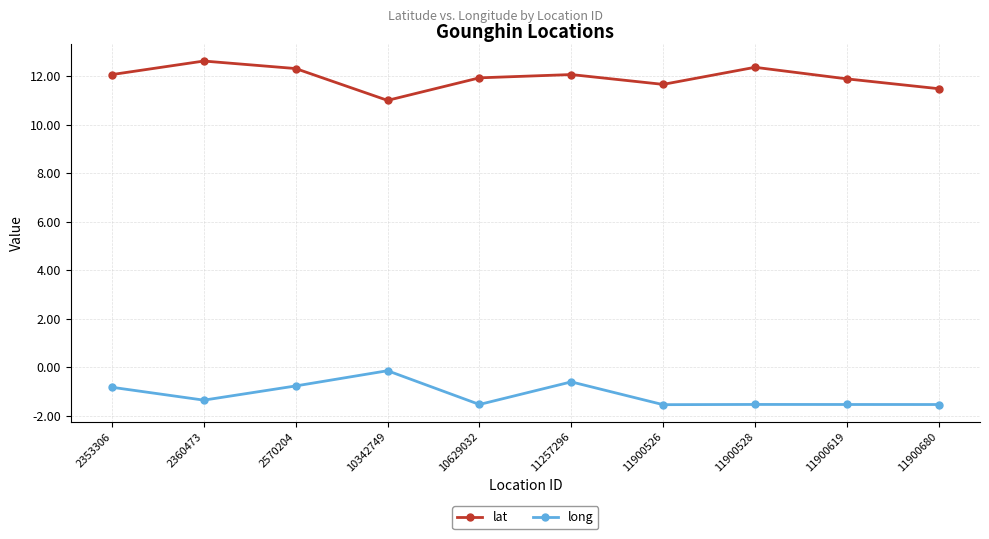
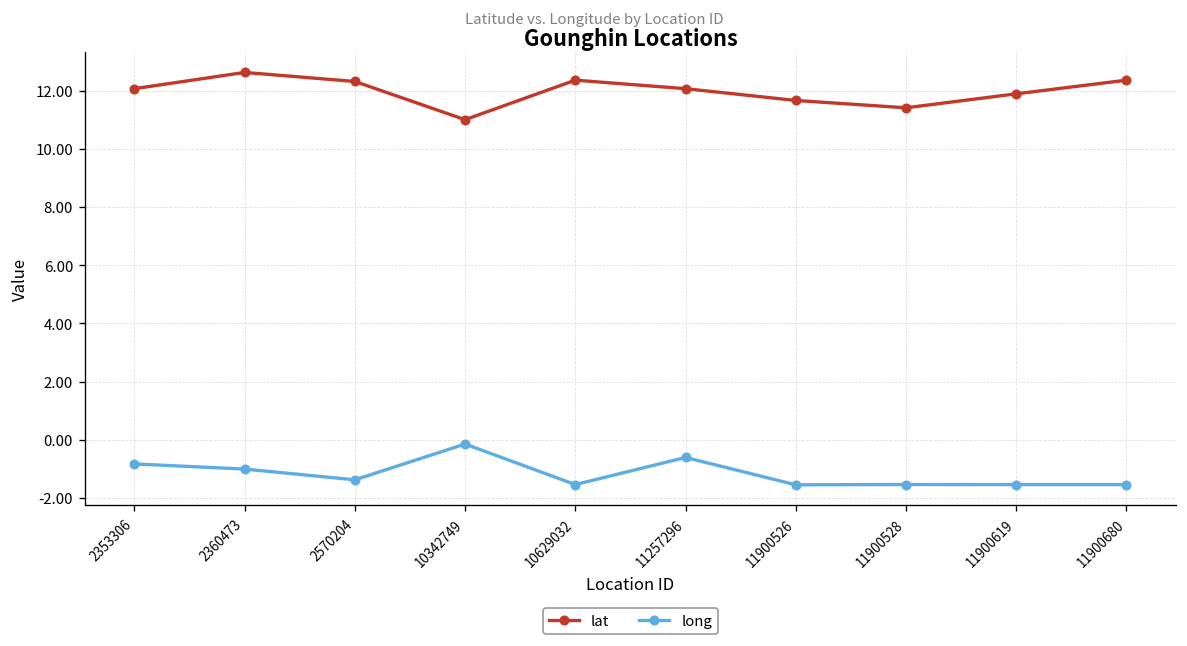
long, 2360473: -1.4 -> -1.0
long, 2570204: -0.8 -> -1.4
lat, 10629032: 11.9 -> 12.4
lat, 11900528: 12.4 -> 11.4
lat, 11900680: 11.5 -> 12.4
